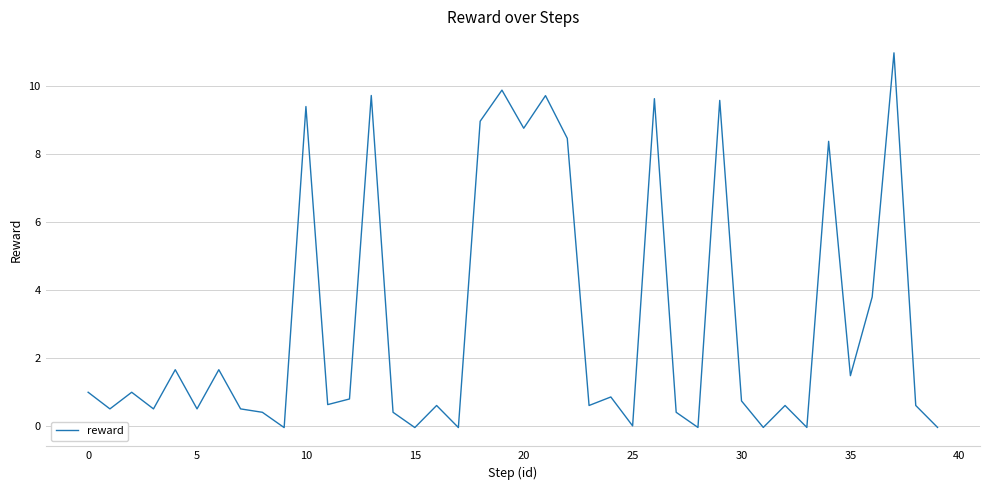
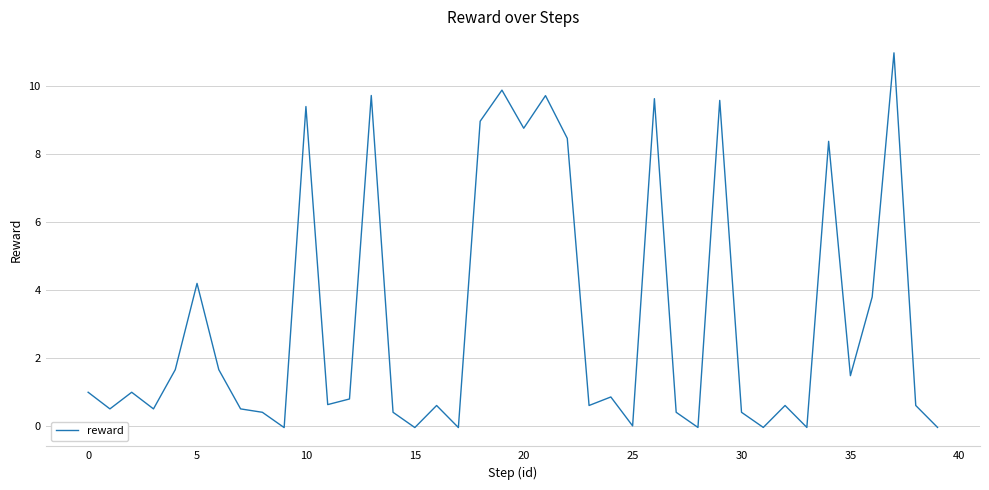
5: 0.5 -> 4.2
30: 0.7 -> 0.4
